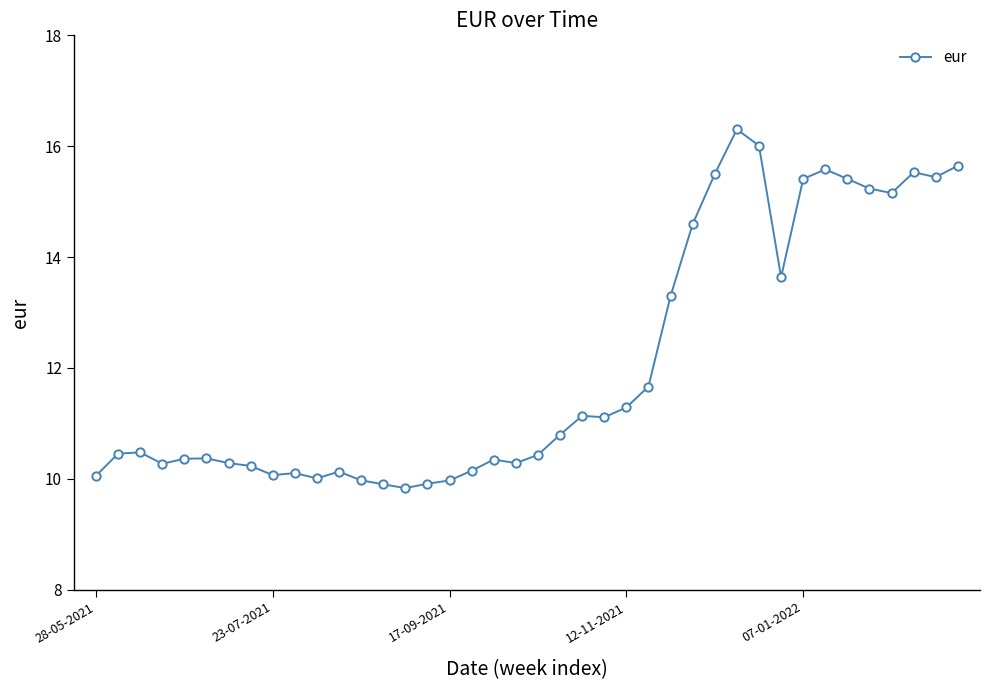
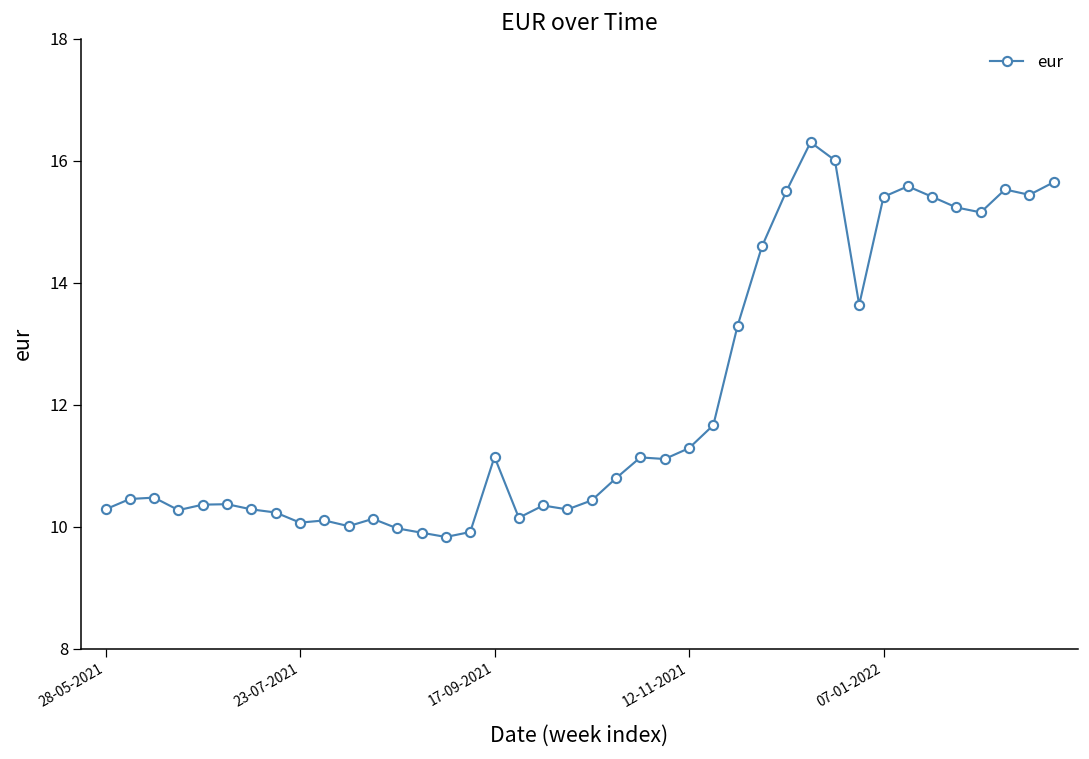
28-05-2021: 10.1 -> 10.3
17-09-2021: 10.0 -> 11.1
